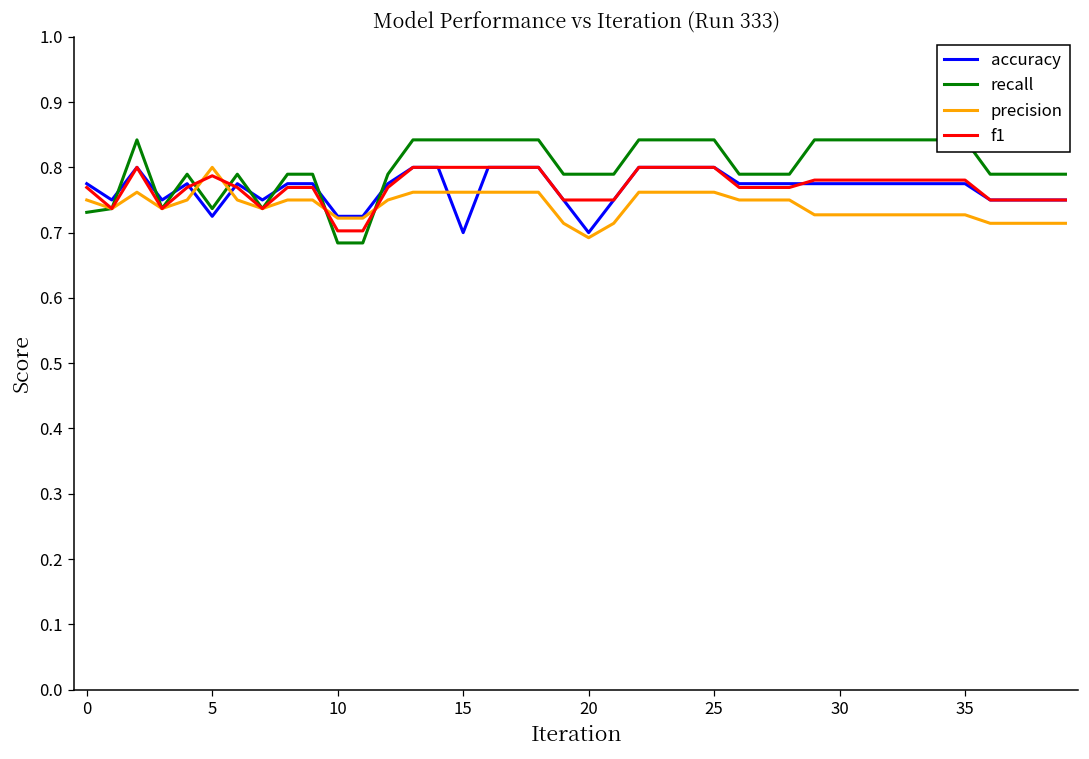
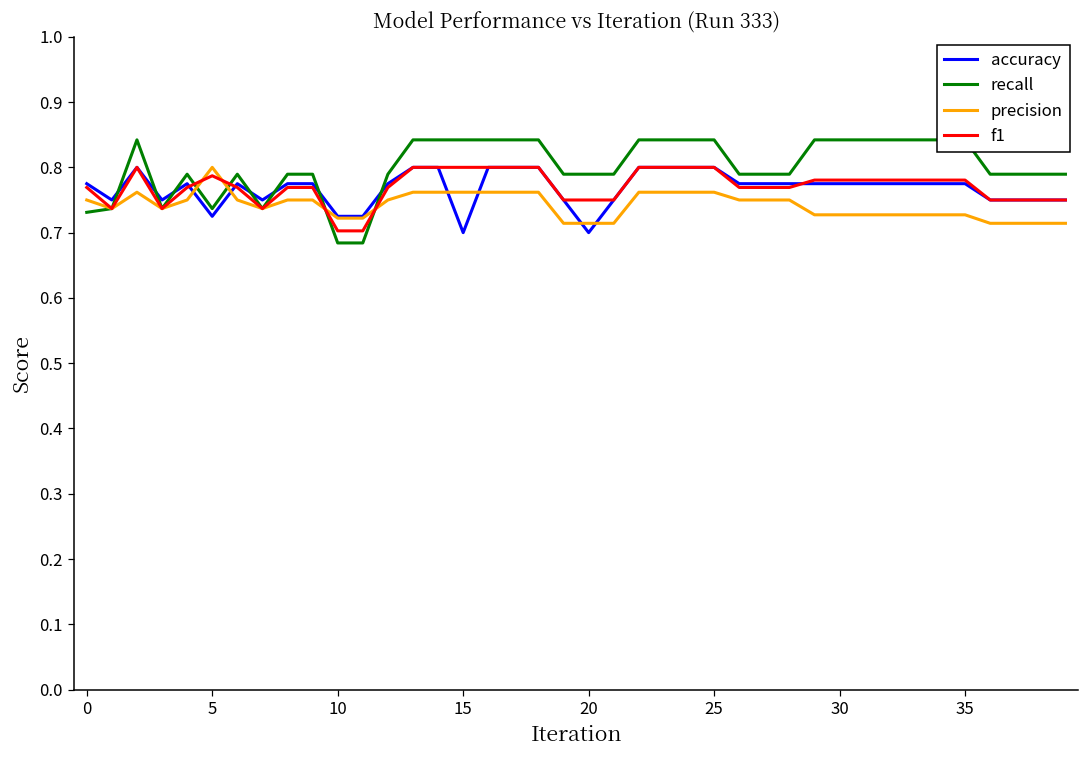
precision, 20: 0.69 -> 0.71
